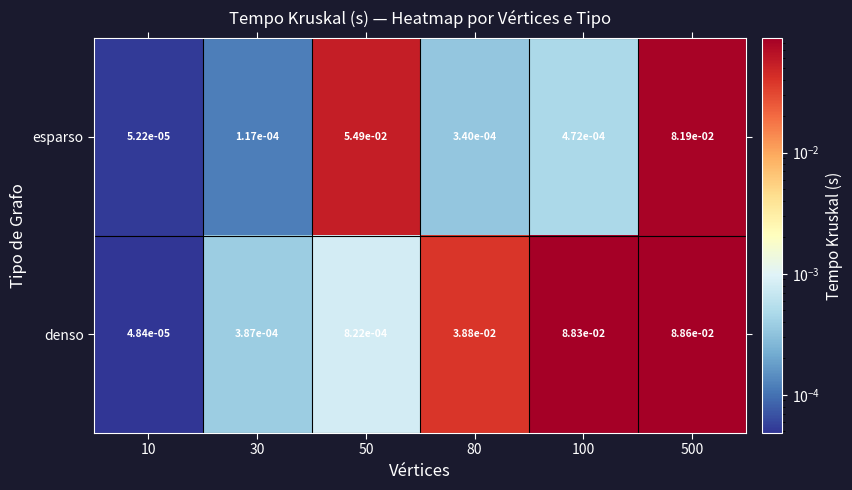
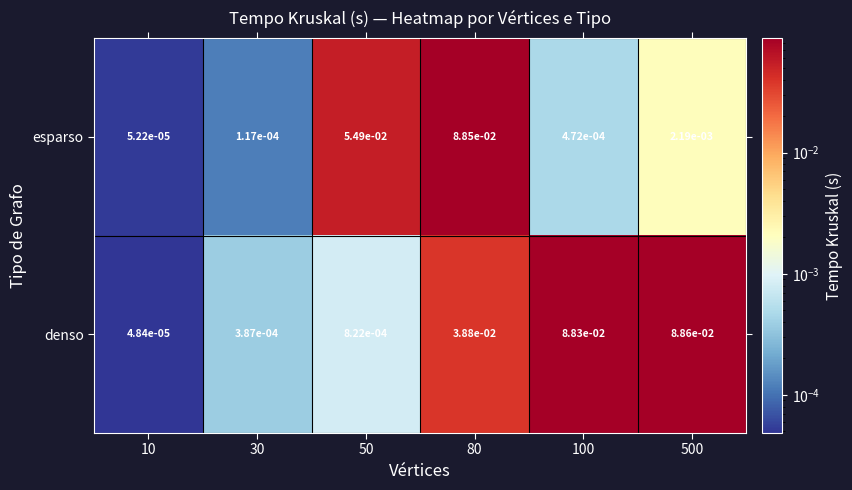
esparso, 80: 3.40e-04 -> 8.85e-02
esparso, 500: 8.19e-02 -> 2.19e-03
